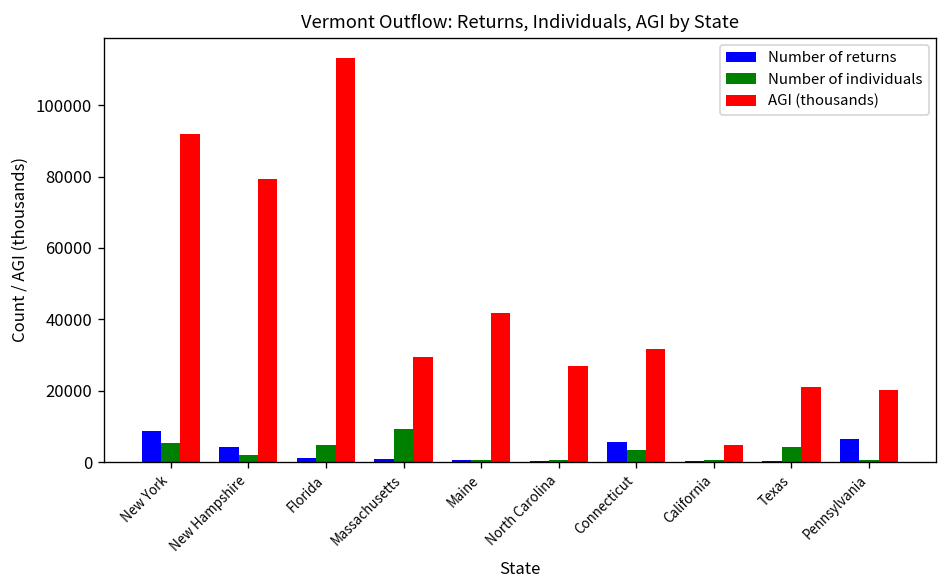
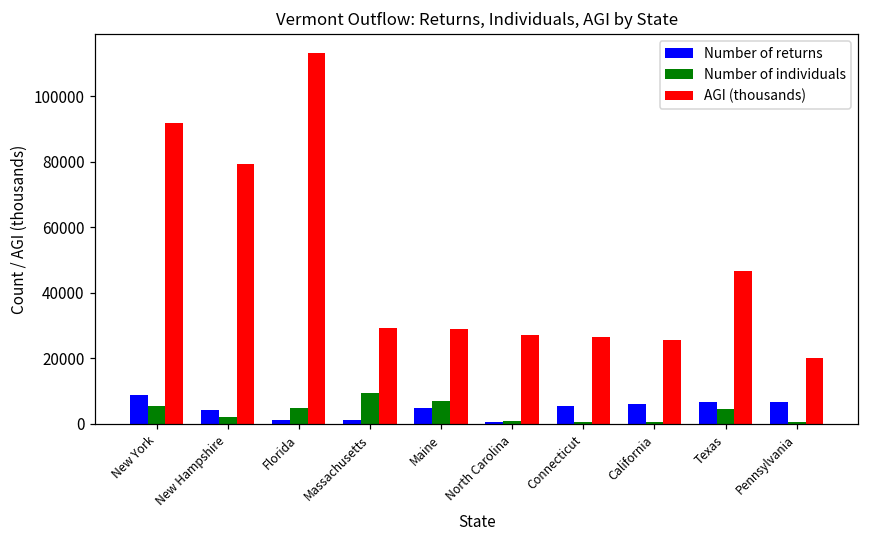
Number of returns, Maine: 0 -> 5000
Number of individuals, Maine: 1000 -> 7000
AGI (thousands), Maine: 42000 -> 29000
Number of individuals, Connecticut: 3000 -> 1000
AGI (thousands), Connecticut: 32000 -> 26000
Number of returns, California: 0 -> 6000
AGI (thousands), California: 5000 -> 25000
Number of returns, Texas: 0 -> 7000
AGI (thousands), Texas: 21000 -> 47000
